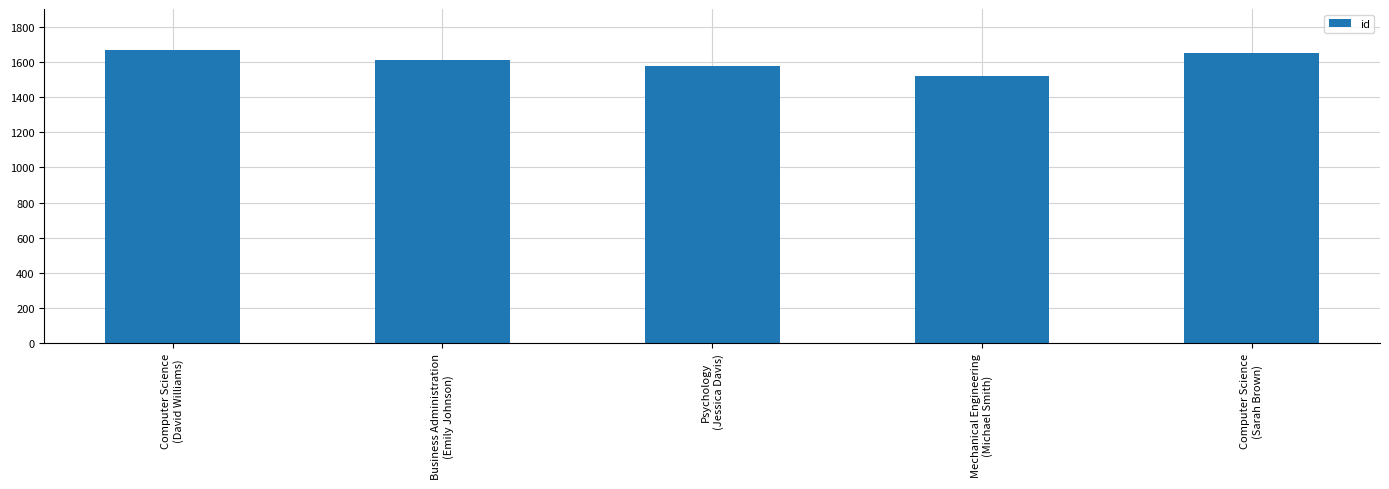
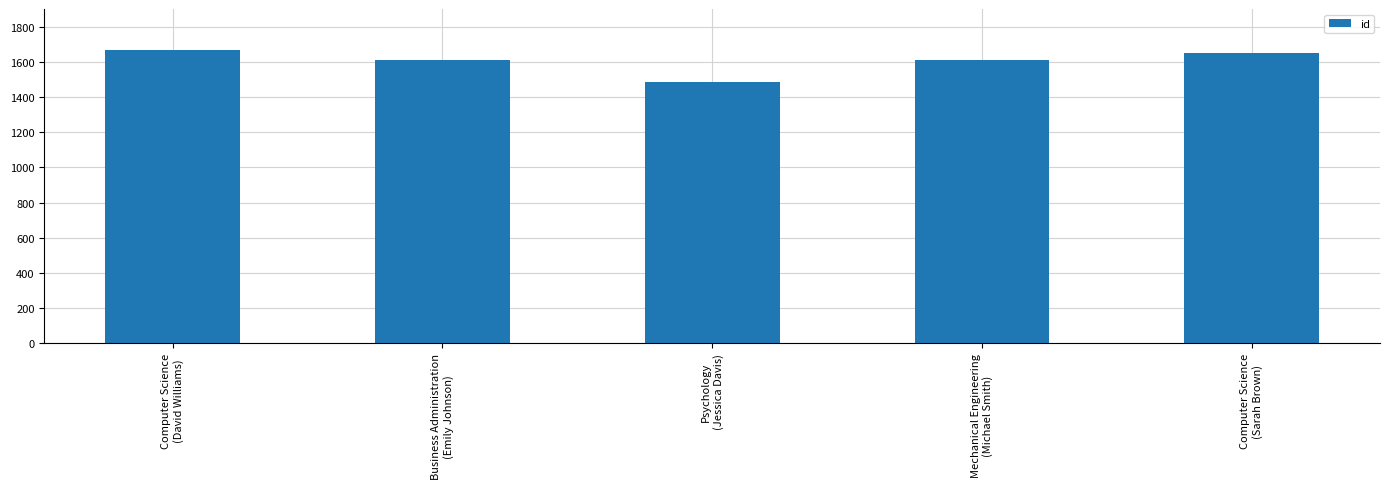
Psychology (Jessica Davis): 1570 -> 1490
Mechanical Engineering (Michael Smith): 1520 -> 1610
